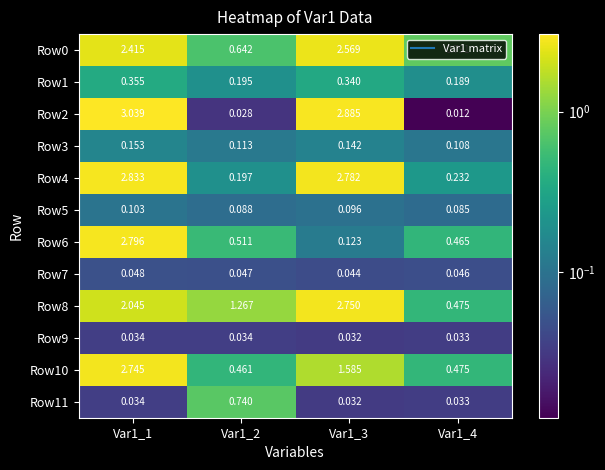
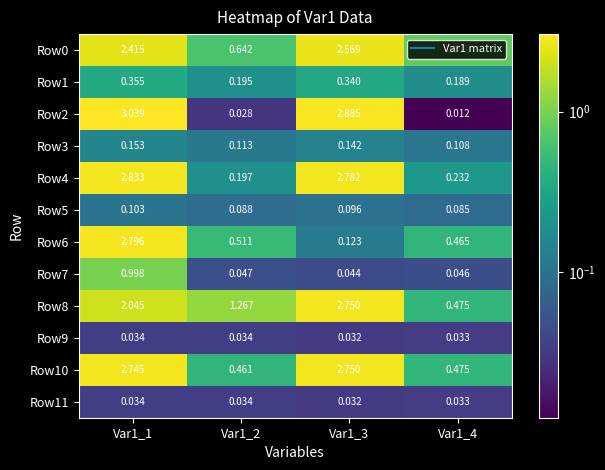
Row7, Var1_1: 0.048 -> 0.998
Row10, Var1_3: 1.585 -> 2.750
Row11, Var1_2: 0.740 -> 0.034
